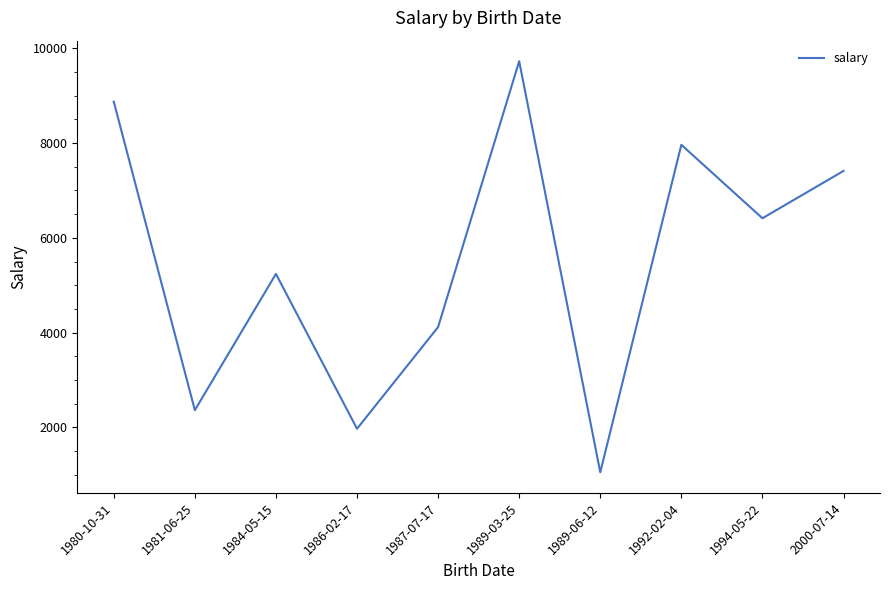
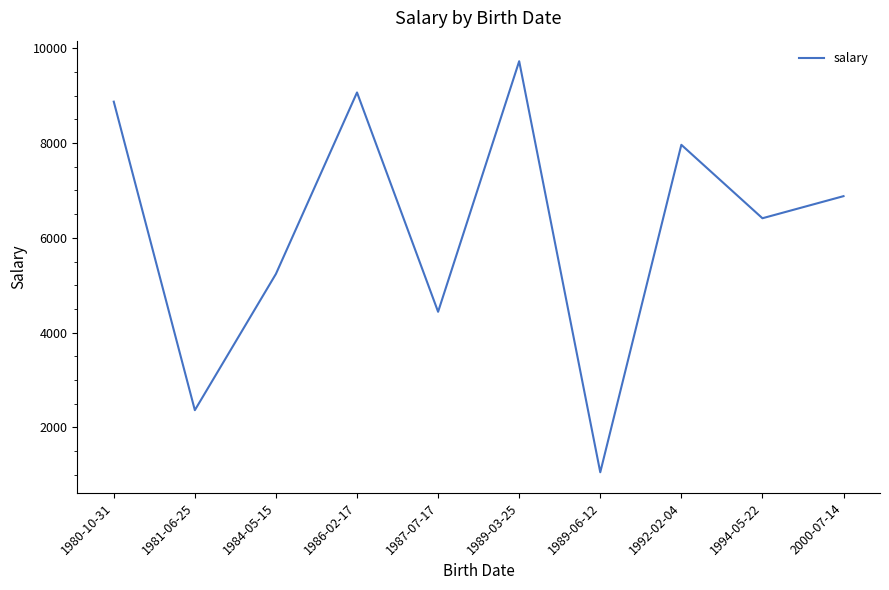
1986-02-17: 2000 -> 9100
1987-07-17: 4100 -> 4400
2000-07-14: 7400 -> 6900
